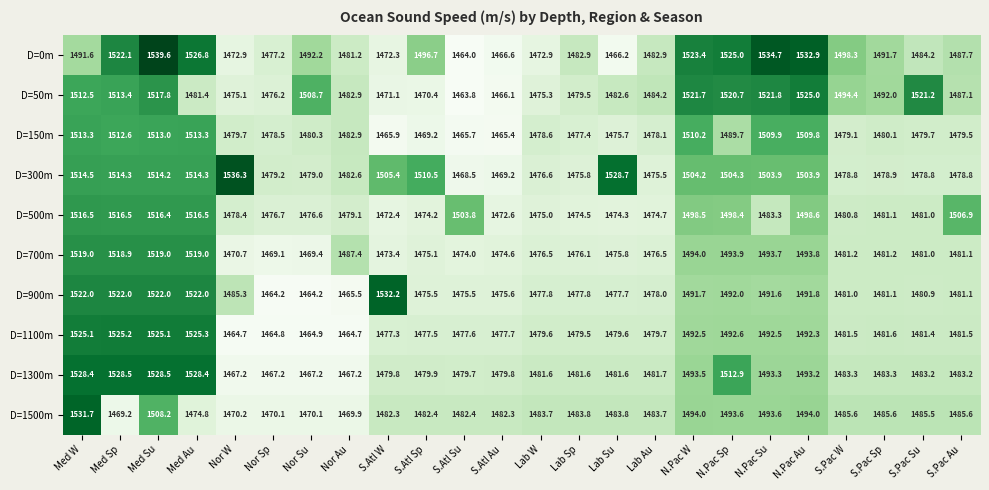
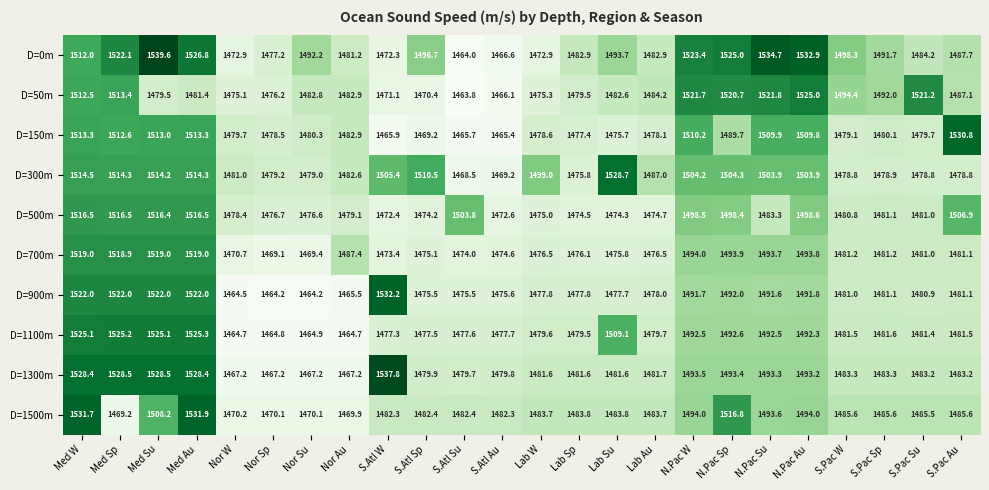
D=0m, Med W: 1491.6 -> 1512.0
D=0m, Lab Su: 1466.2 -> 1493.7
D=50m, Med Su: 1517.8 -> 1479.5
D=50m, Nor Su: 1508.7 -> 1482.8
D=150m, S.Pac Au: 1479.5 -> 1530.8
D=300m, Nor W: 1536.3 -> 1481.0
D=300m, Lab W: 1476.6 -> 1499.0
D=300m, Lab Au: 1475.5 -> 1487.0
D=900m, Nor W: 1485.3 -> 1464.5
D=1100m, Lab Su: 1479.6 -> 1509.1
D=1300m, S.Atl W: 1479.8 -> 1537.8
D=1300m, N.Pac Sp: 1512.9 -> 1493.4
D=1500m, Med Au: 1474.8 -> 1531.9
D=1500m, N.Pac Sp: 1493.6 -> 1516.8
